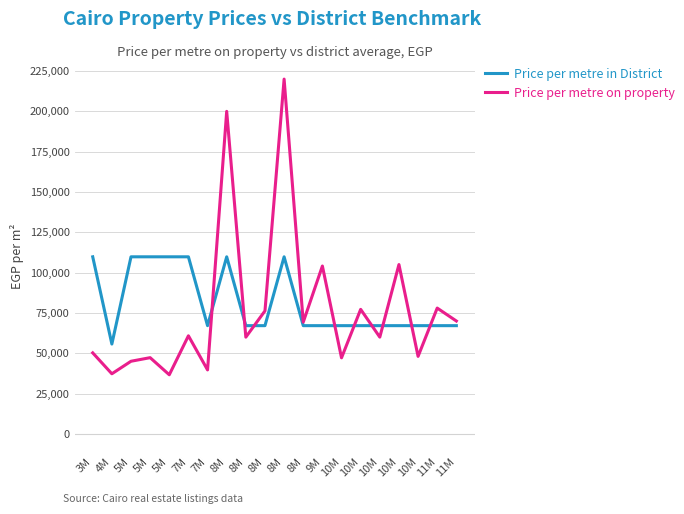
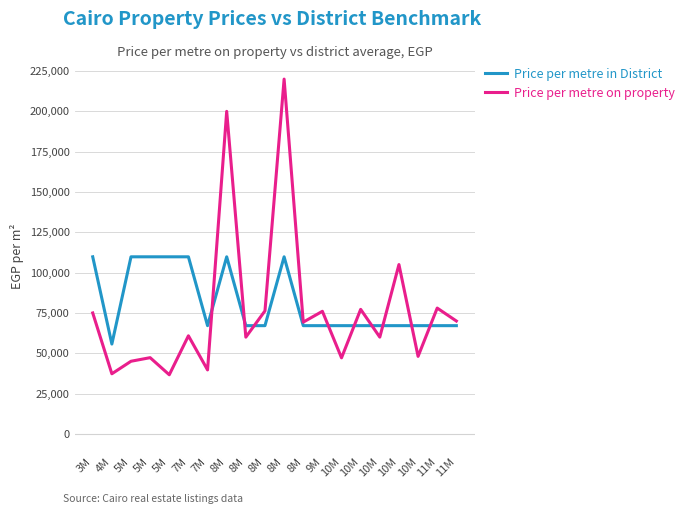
Price per metre on property, 3M: 50,000 -> 75,000
Price per metre on property, 9M: 104,000 -> 76,000
